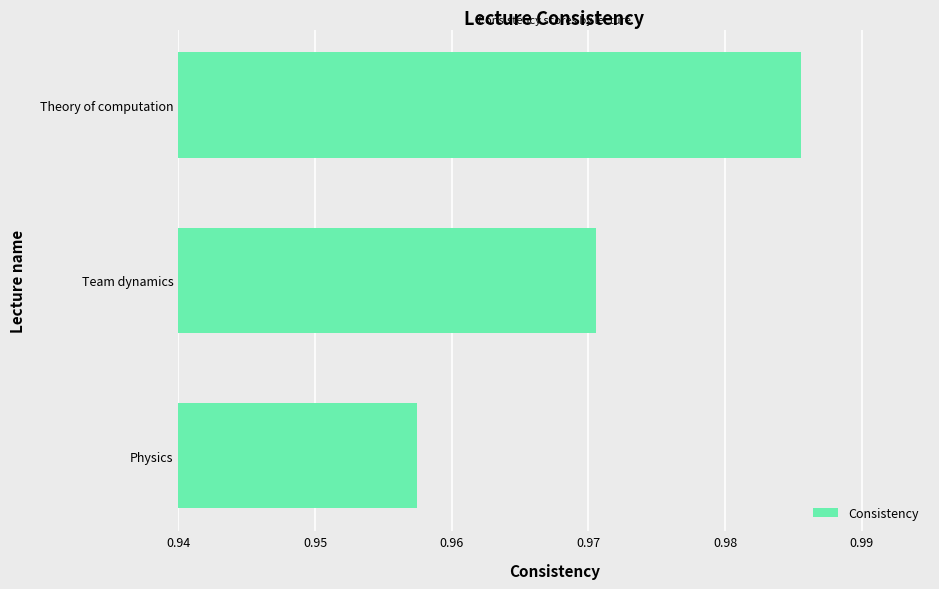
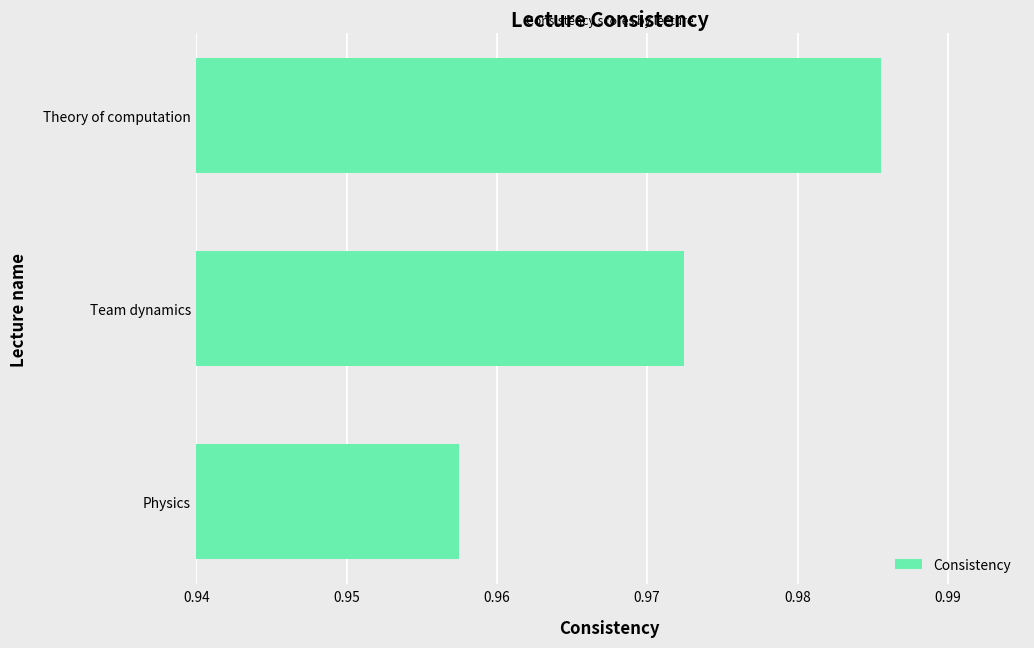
Team dynamics: 0.9705 -> 0.9725
